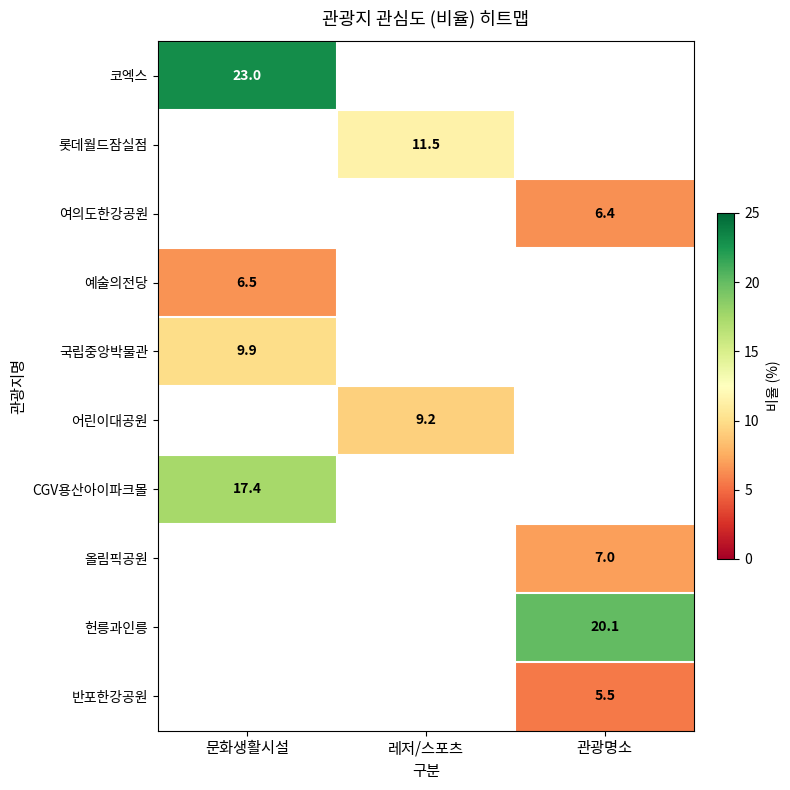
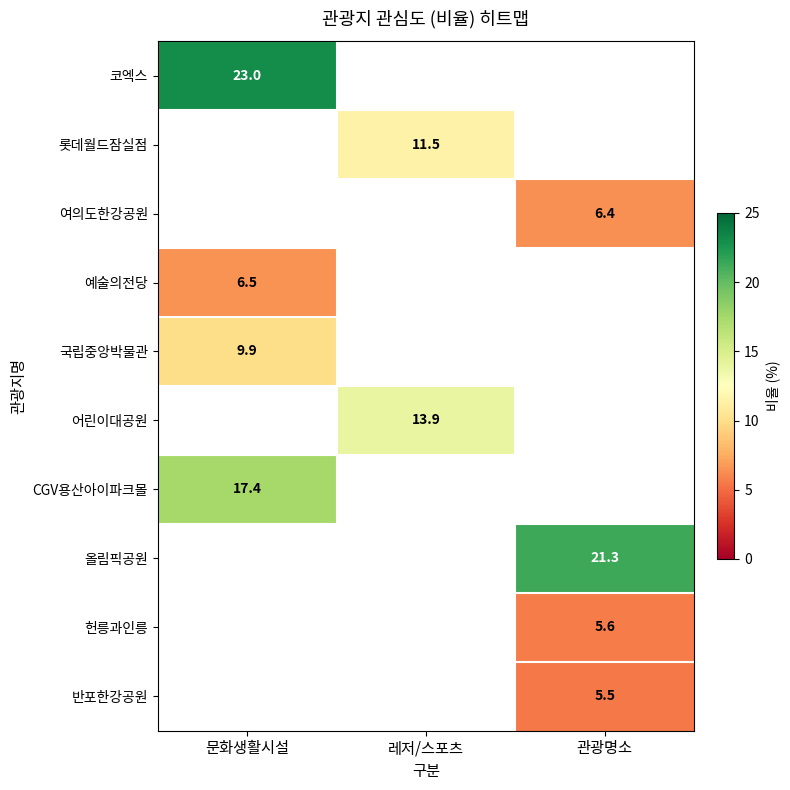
어린이대공원, 레저/스포츠: 9.2 -> 13.9
올림픽공원, 관광명소: 7.0 -> 21.3
헌릉과인릉, 관광명소: 20.1 -> 5.6
